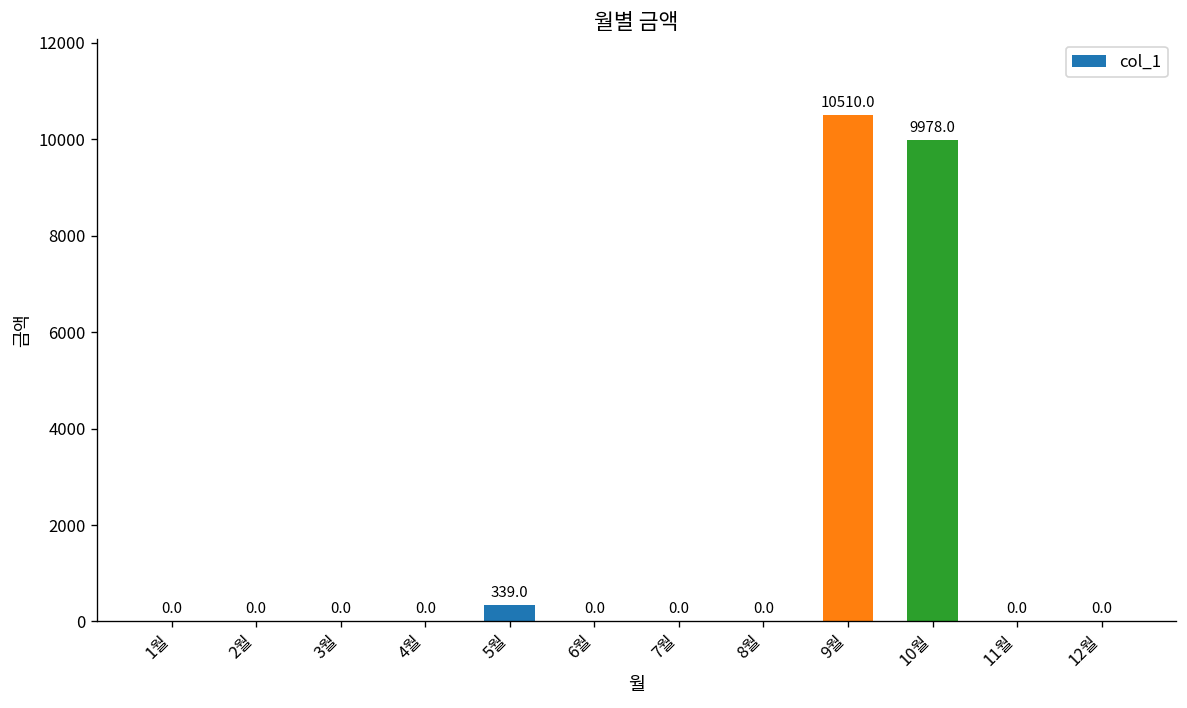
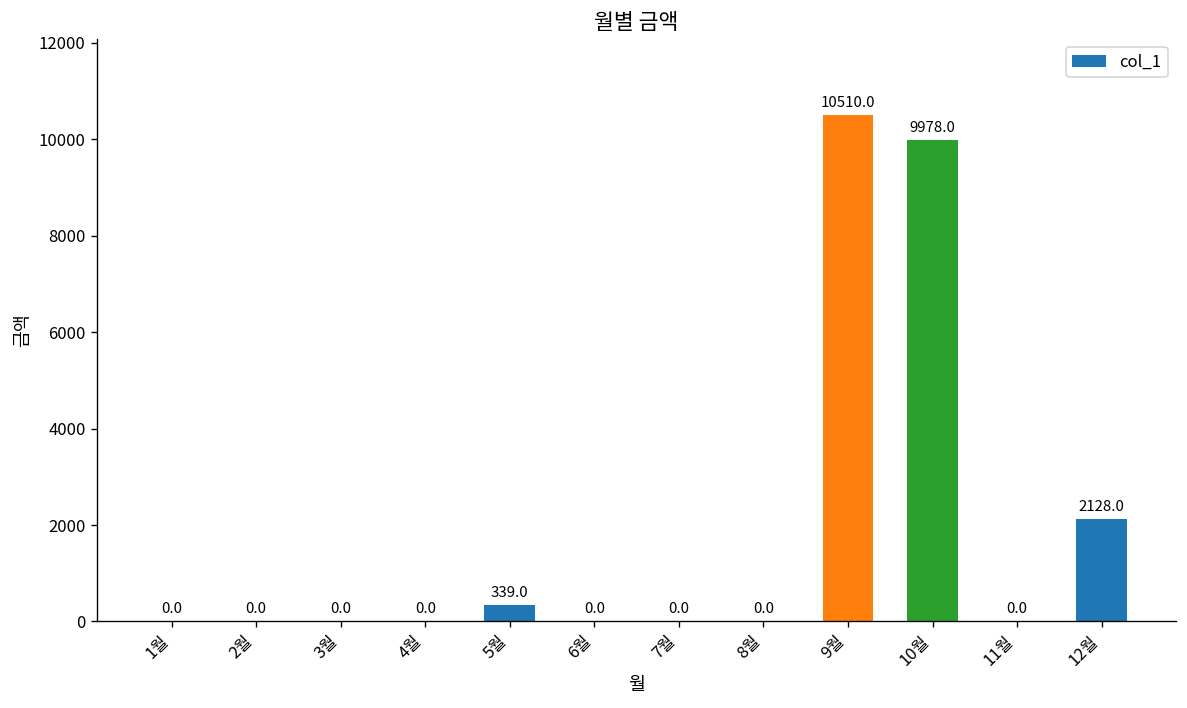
12월: 0.0 -> 2128.0
